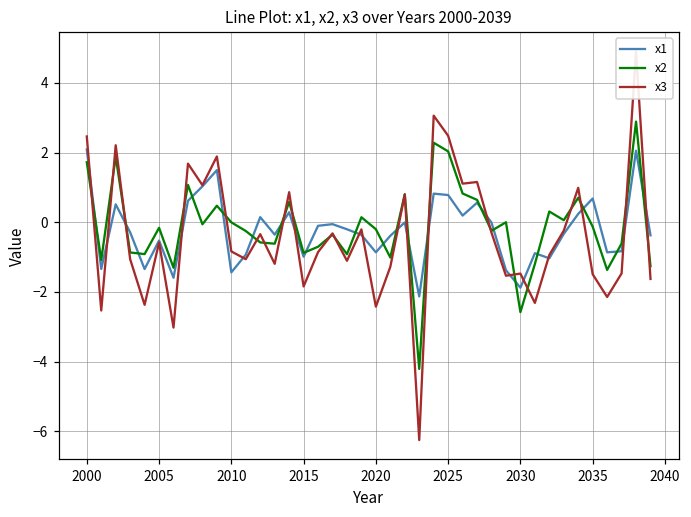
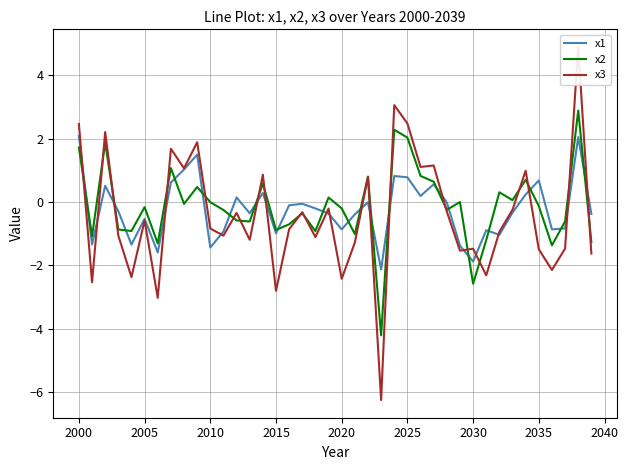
x3, 2015: -1.8 -> -2.8
